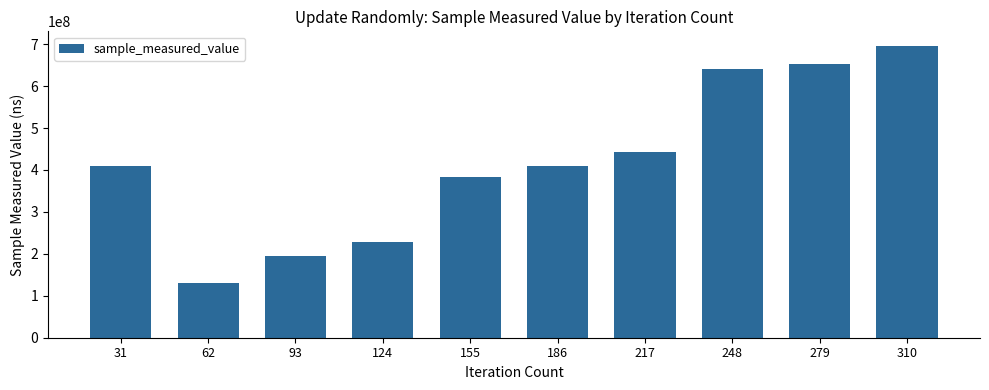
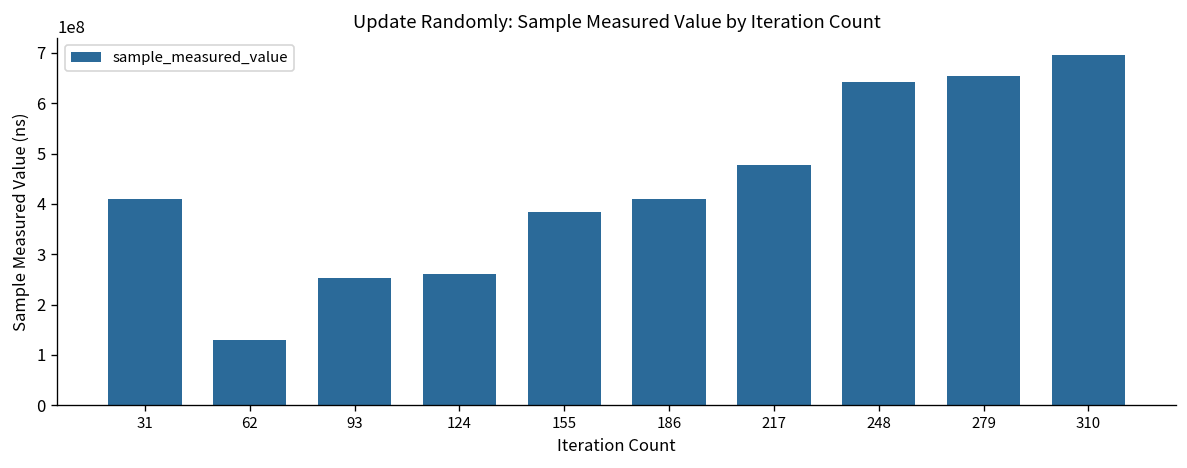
93: 200000000 -> 250000000
124: 230000000 -> 260000000
217: 440000000 -> 480000000
